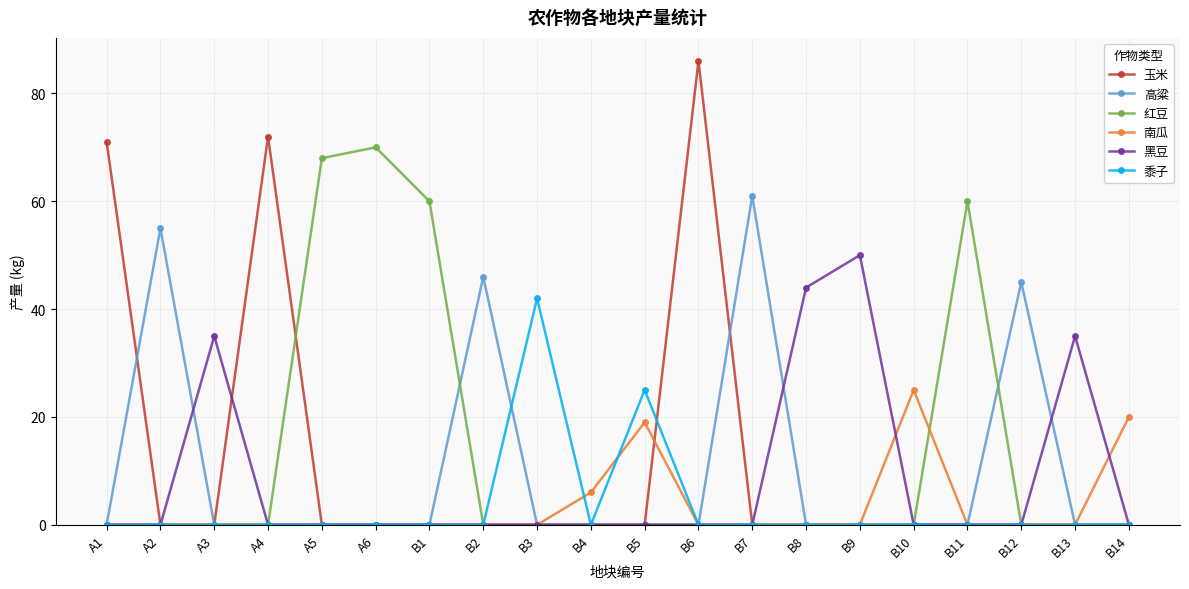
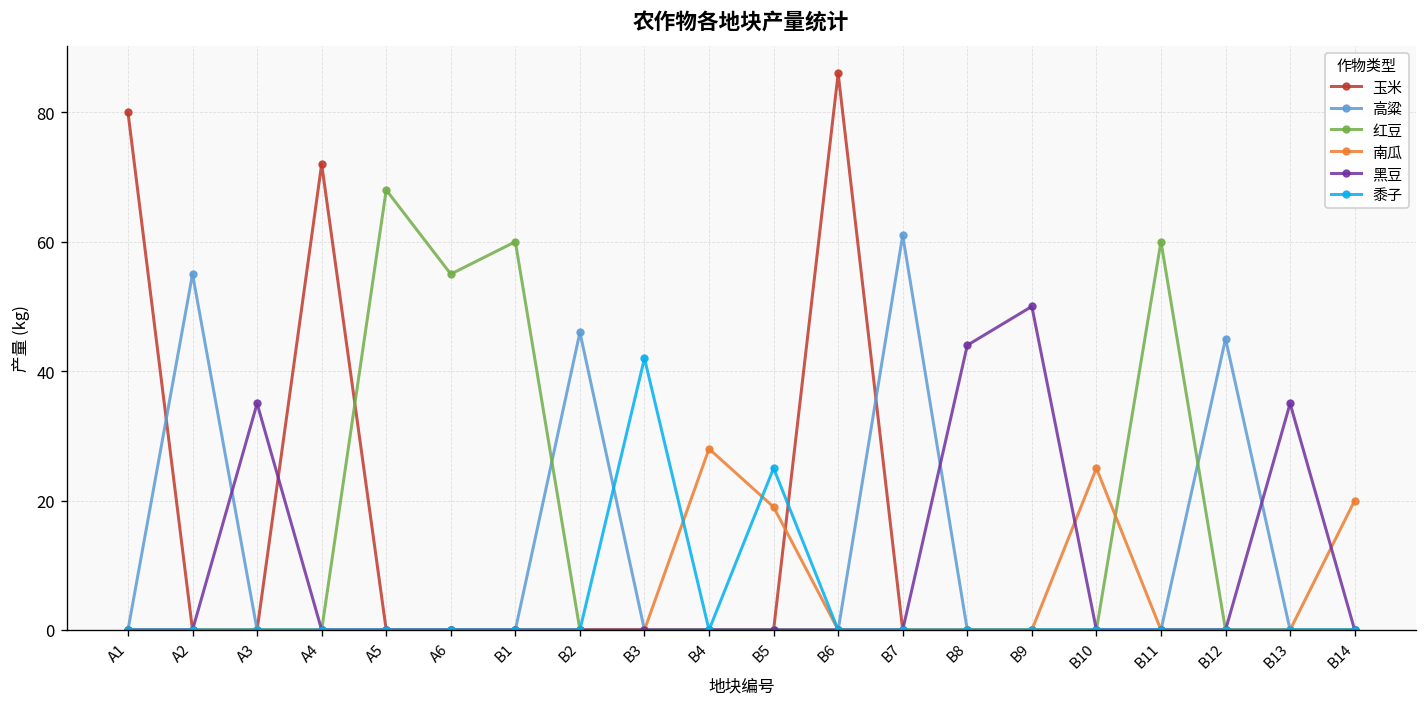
玉米, A1: 71 -> 80
红豆, A6: 70 -> 55
南瓜, B4: 6 -> 28
